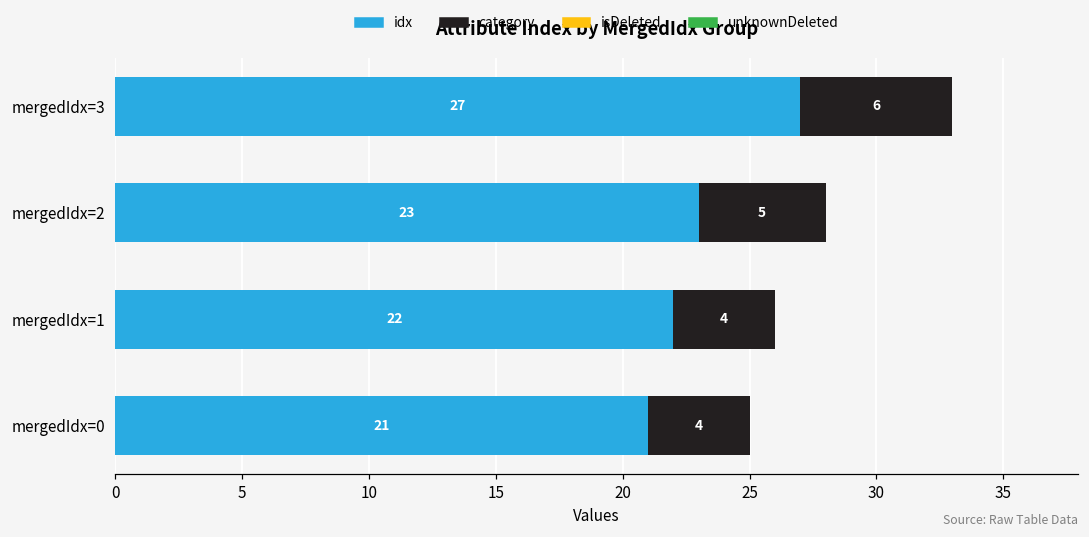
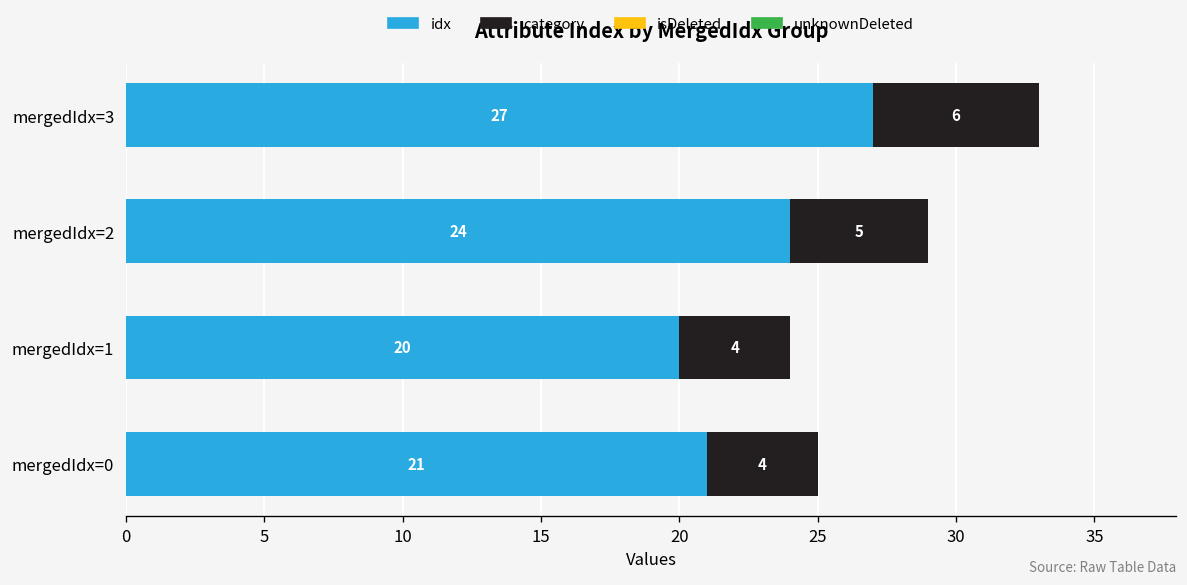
idx, mergedIdx=2: 23 -> 24
idx, mergedIdx=1: 22 -> 20
